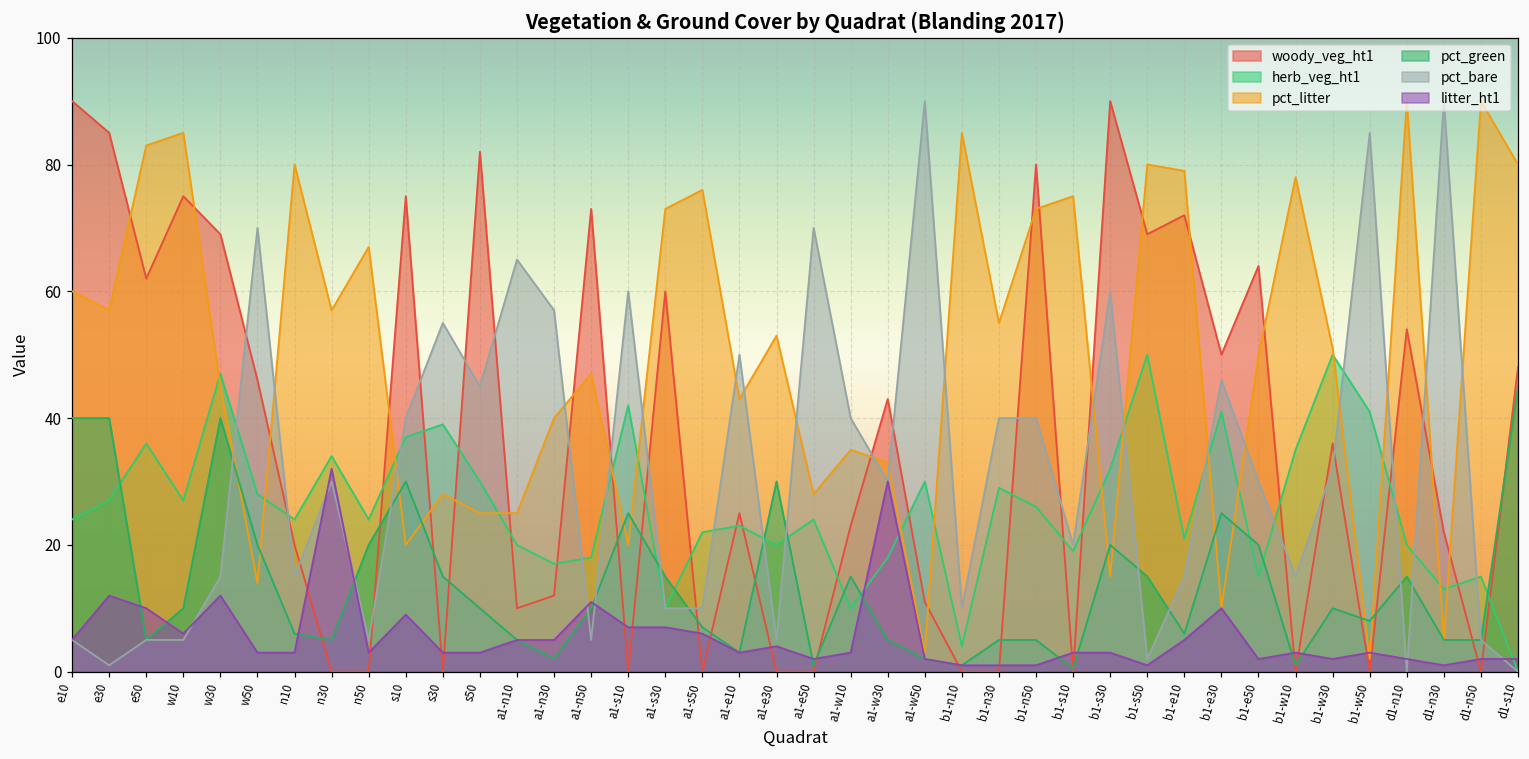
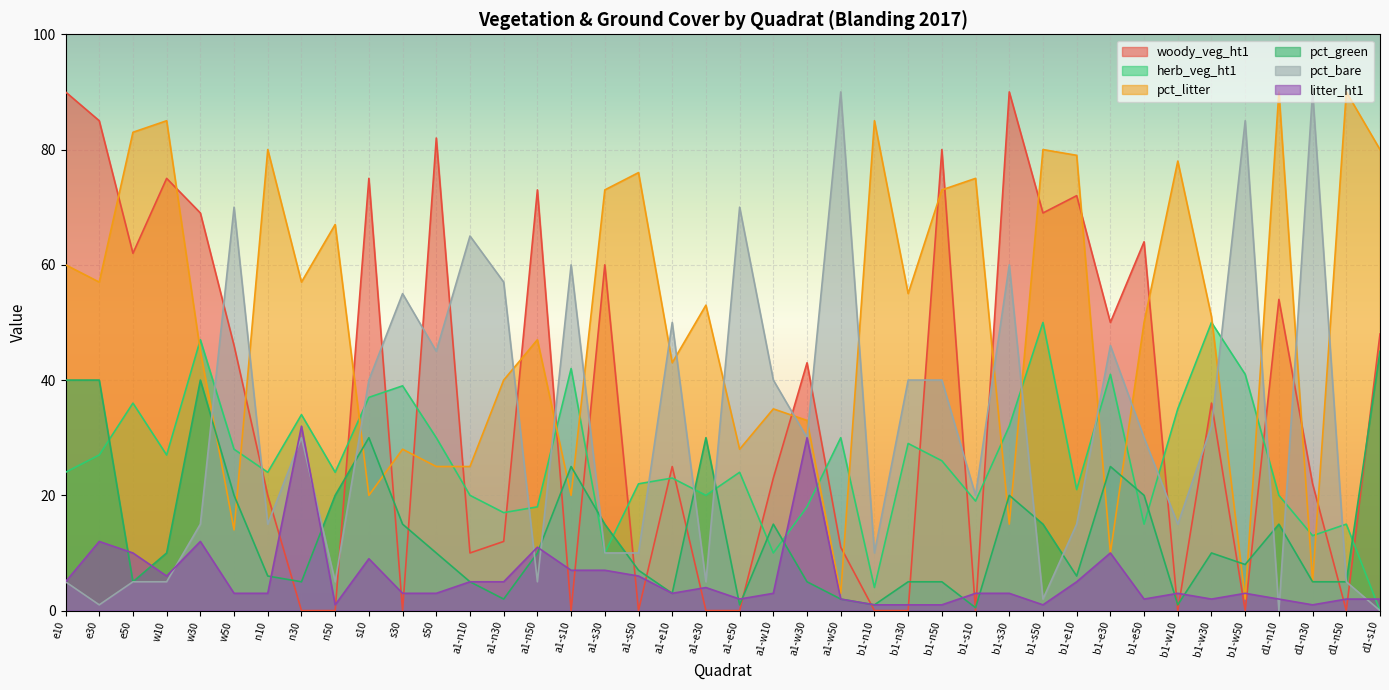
litter_ht1, n50: 3 -> 1
